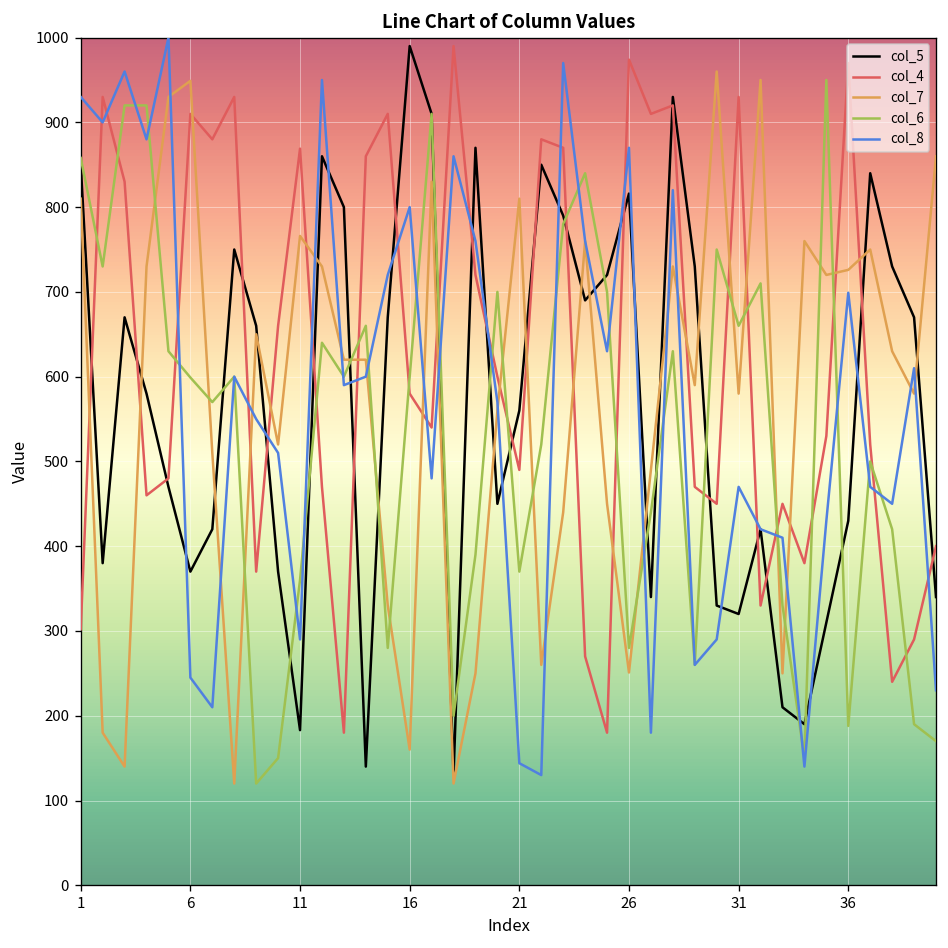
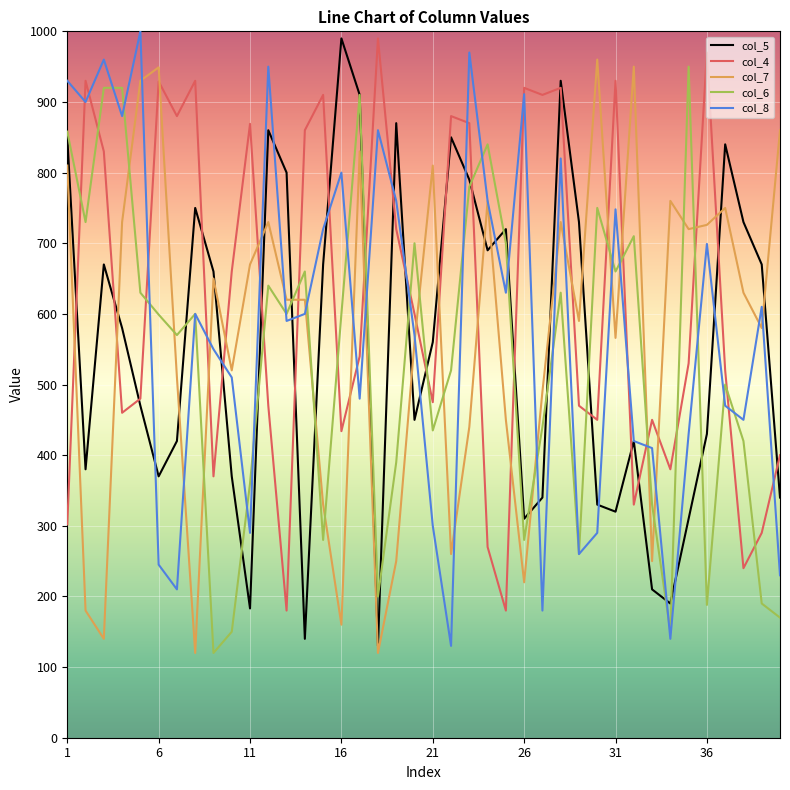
col_4, 6: 910 -> 930
col_7, 11: 770 -> 670
col_4, 16: 580 -> 430
col_4, 21: 490 -> 480
col_6, 21: 370 -> 440
col_8, 21: 140 -> 300
col_5, 26: 820 -> 310
col_4, 26: 970 -> 920
col_7, 26: 250 -> 220
col_8, 26: 870 -> 910
col_7, 31: 580 -> 570
col_8, 31: 470 -> 750
